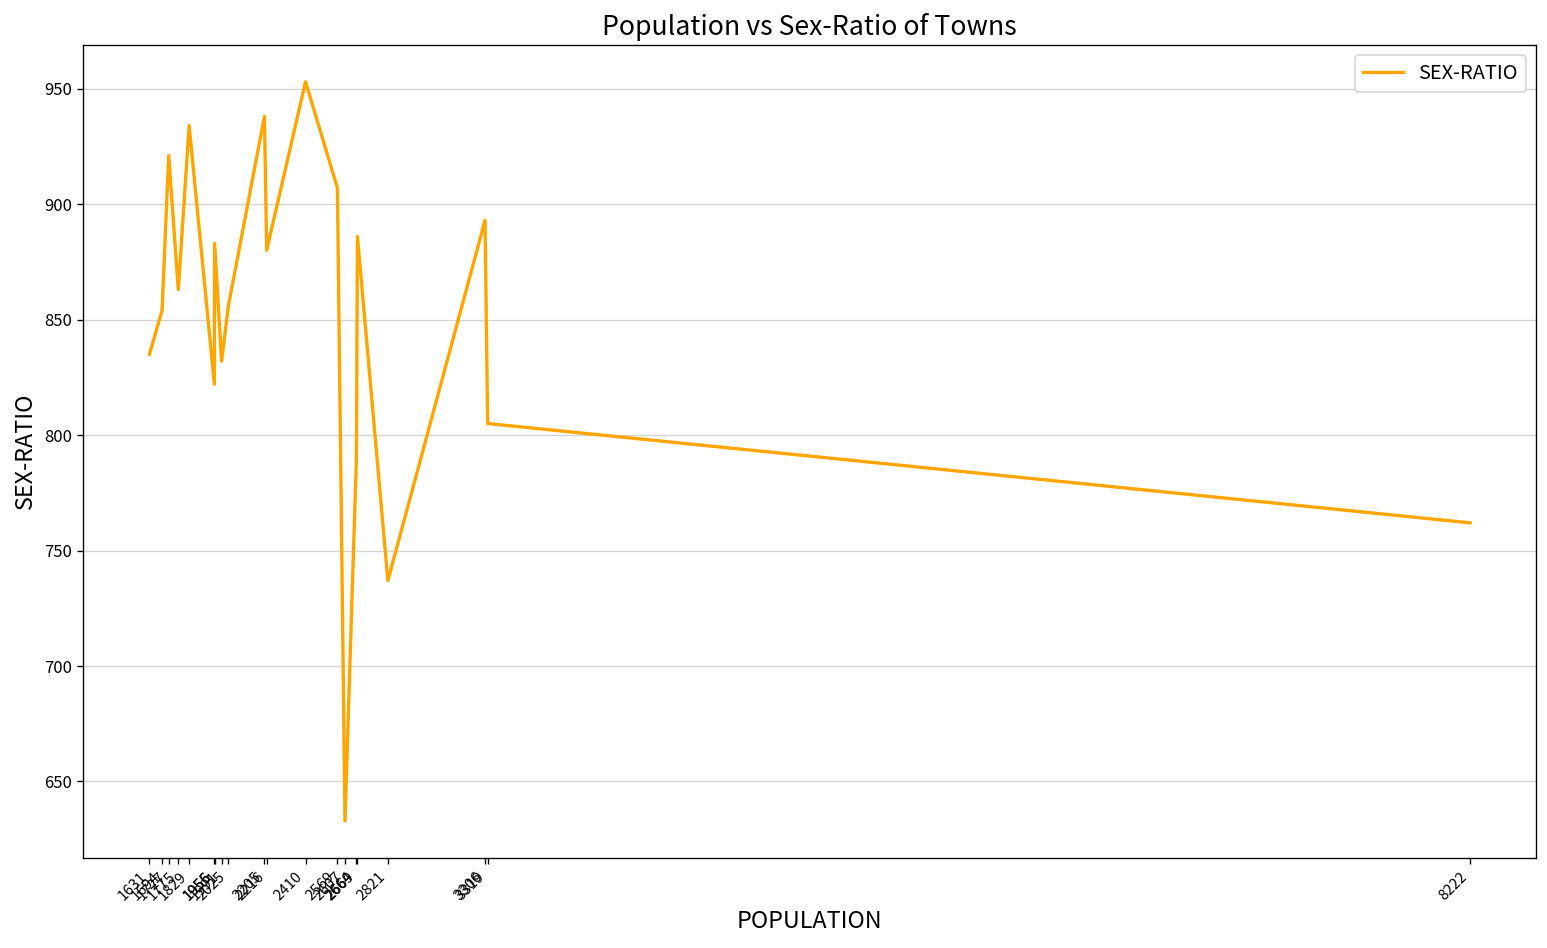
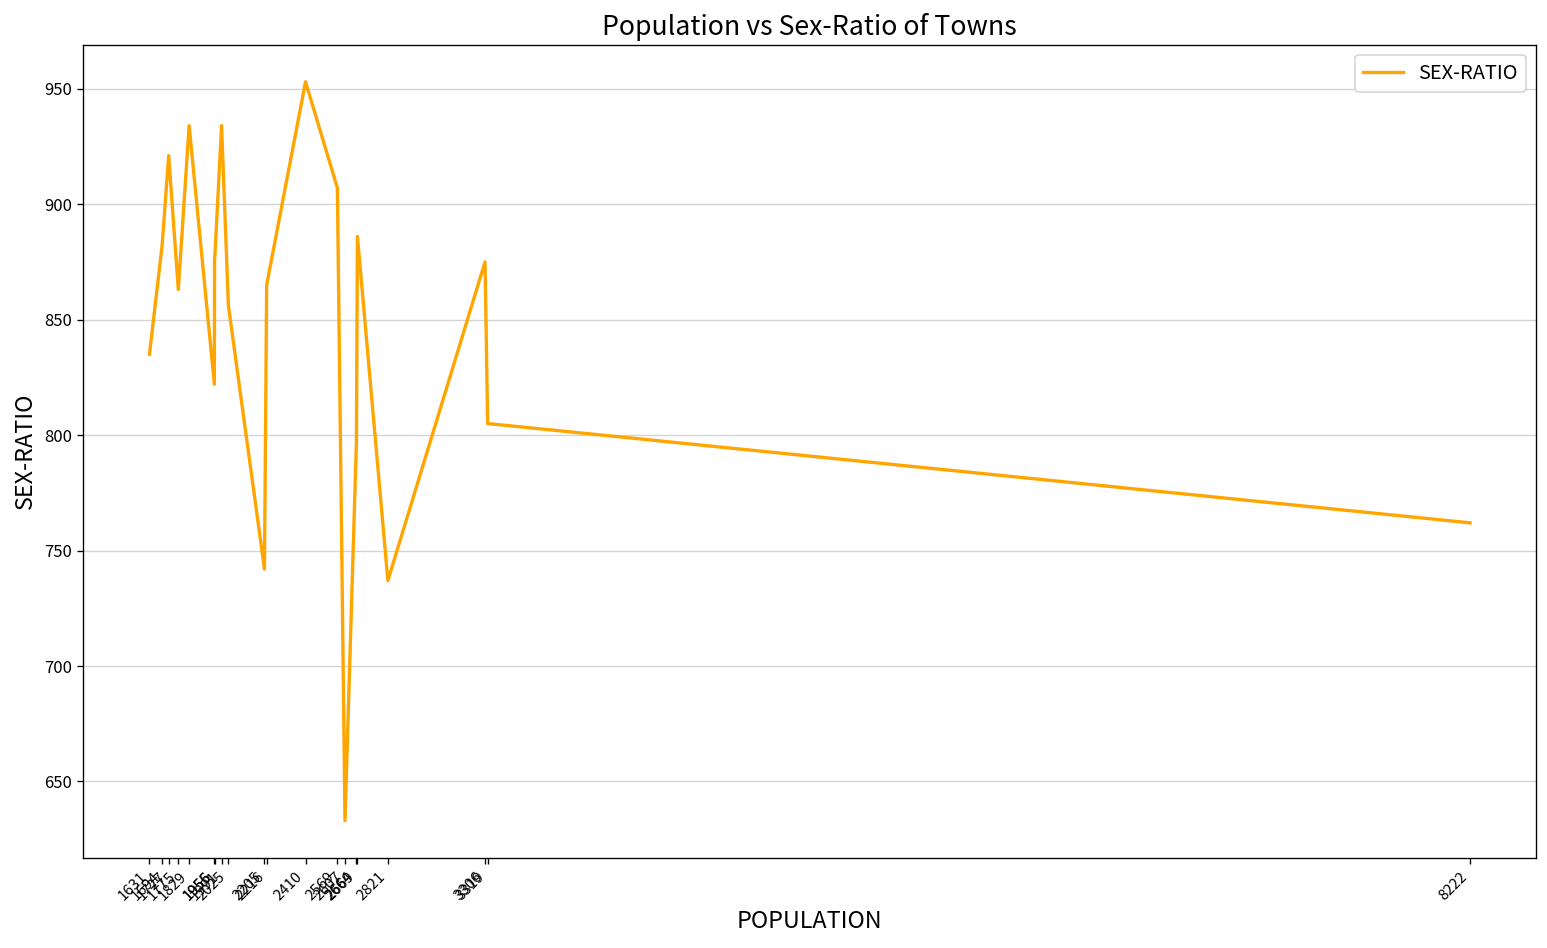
1694: 854 -> 882
1956: 883 -> 875
1991: 832 -> 934
2205: 938 -> 742
2216: 880 -> 865
2664: 790 -> 797
3306: 893 -> 875
